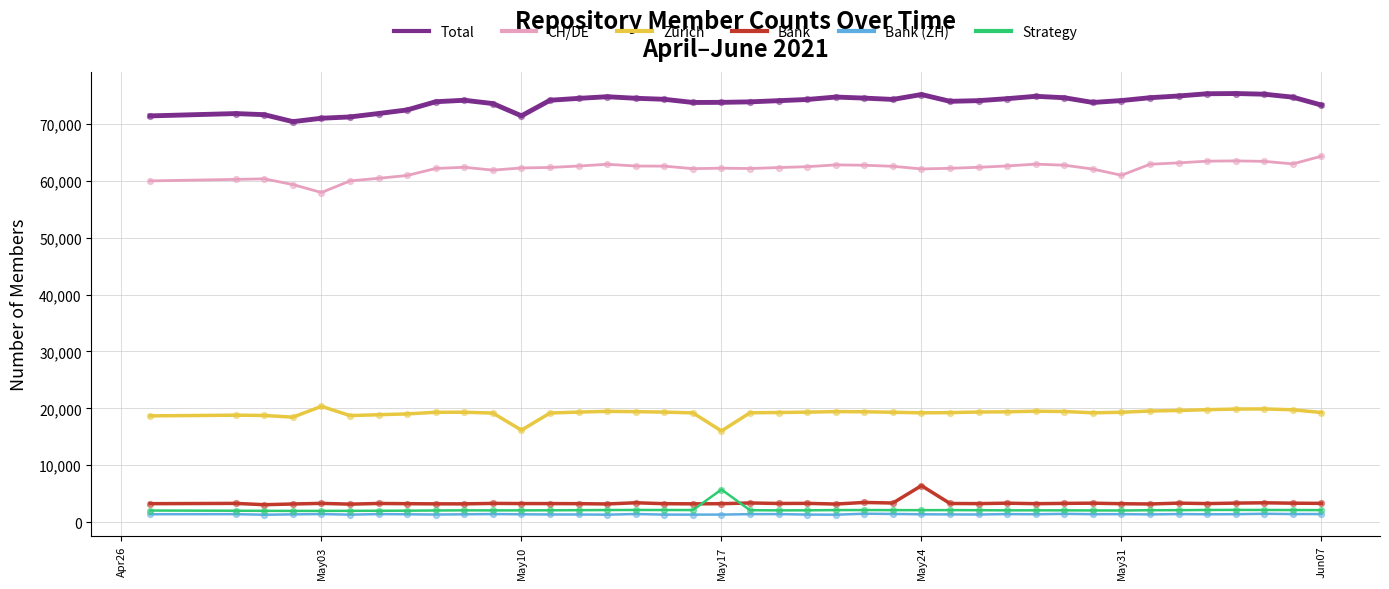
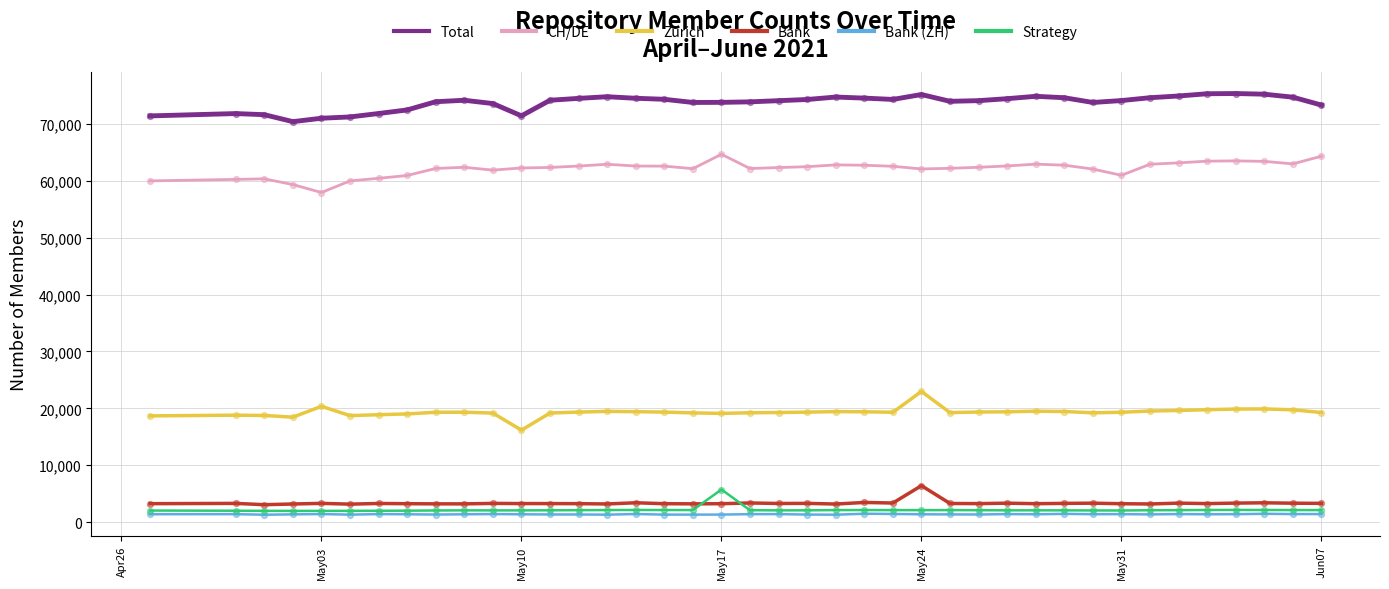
CH/DE, May17: 62,000 -> 65,000
Zurich, May17: 16,000 -> 19,000
Zurich, May24: 19,000 -> 23,000
